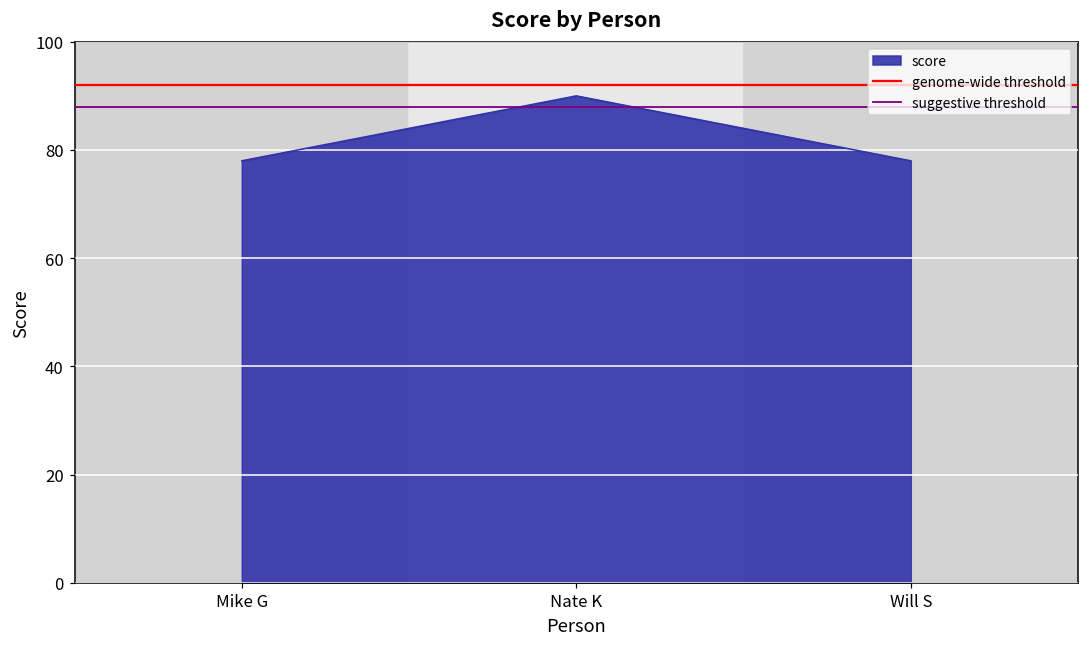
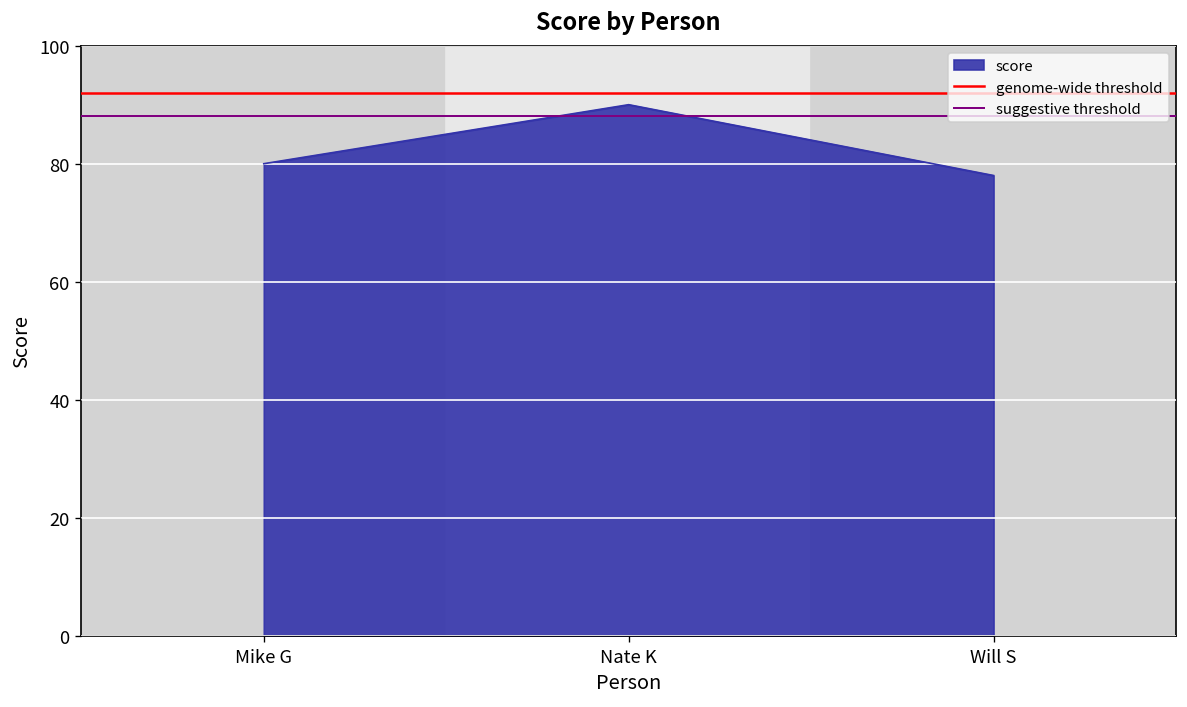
Mike G: 78 -> 80
